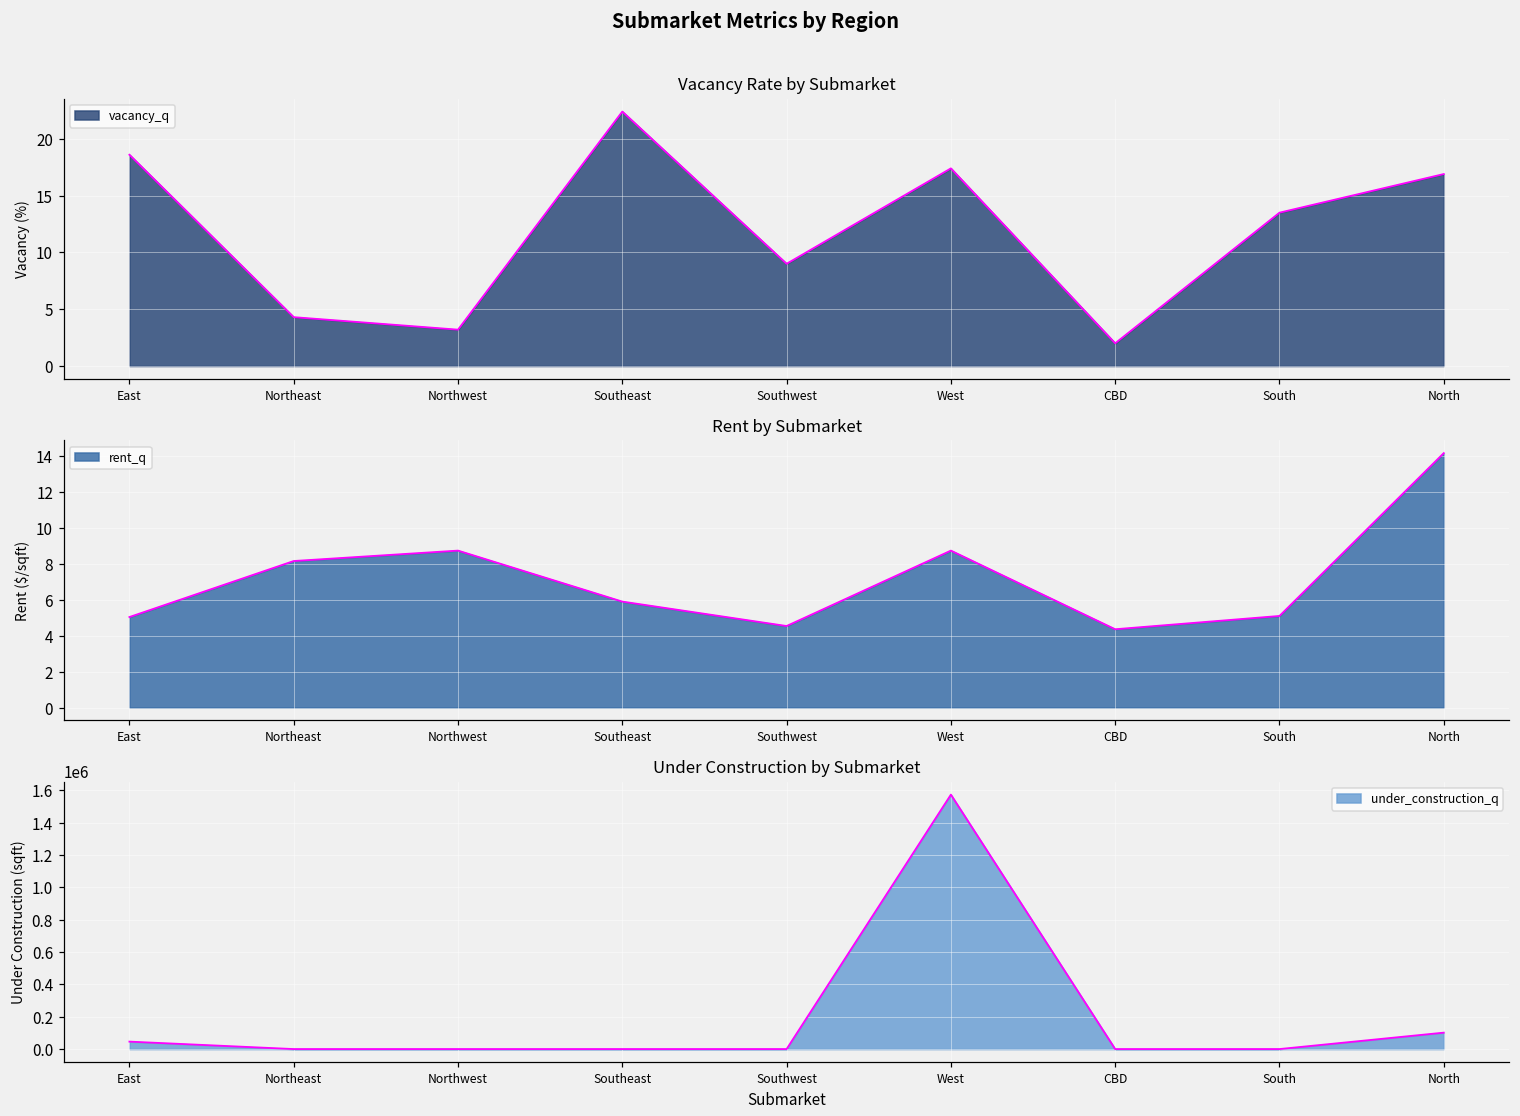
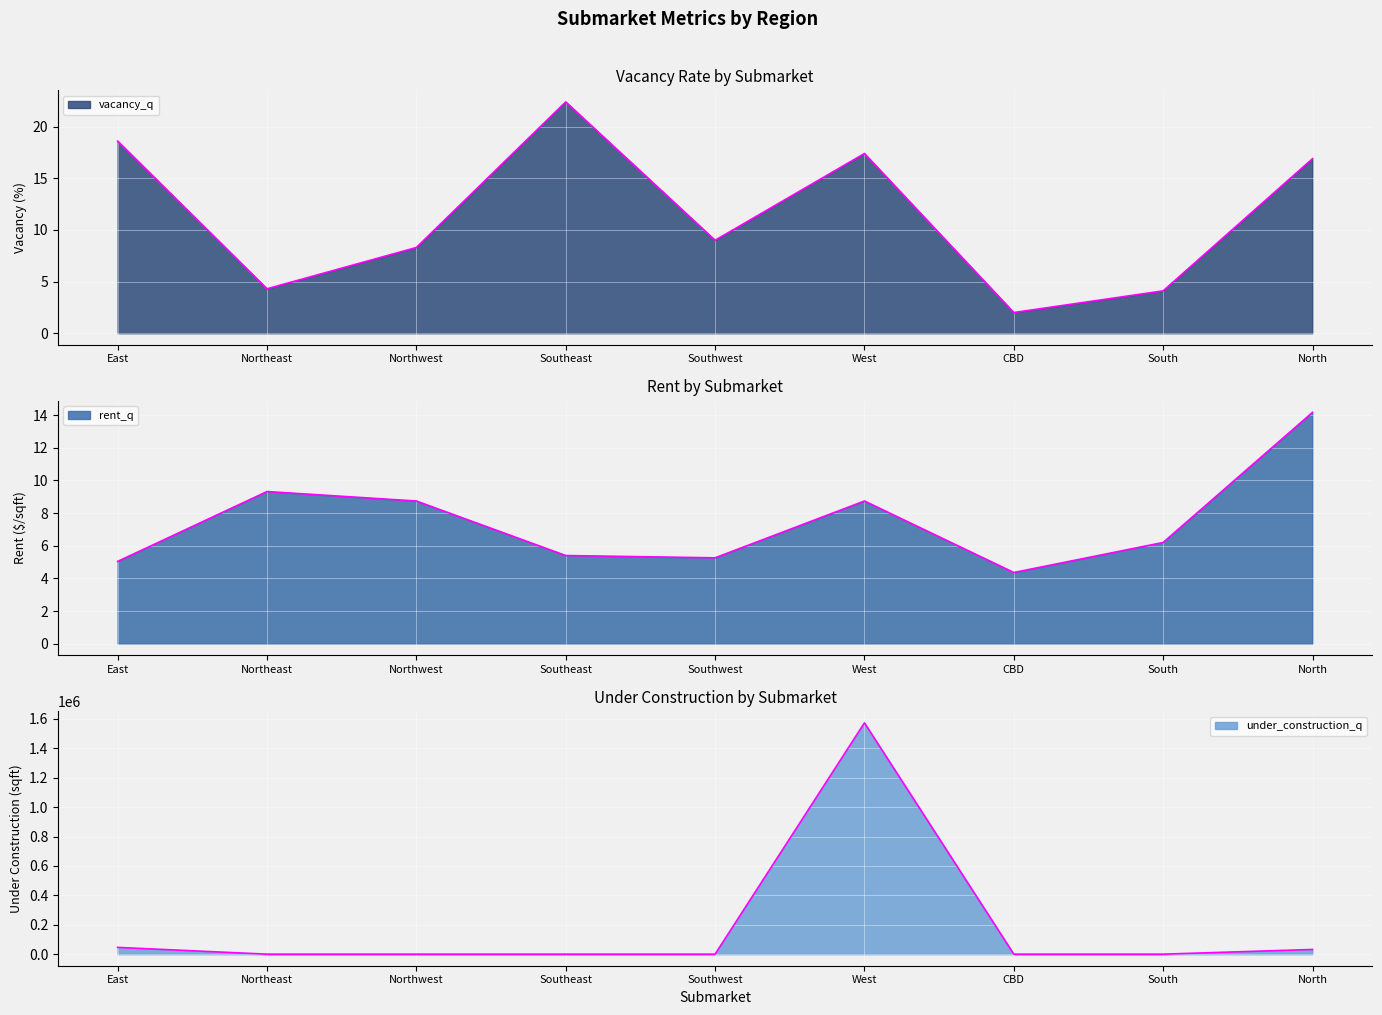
Vacancy Rate by Submarket, Northwest: 3.2 -> 8.3
Vacancy Rate by Submarket, South: 13.5 -> 4.1
Rent by Submarket, Northeast: 8.2 -> 9.3
Rent by Submarket, Southeast: 5.9 -> 5.4
Rent by Submarket, Southwest: 4.5 -> 5.3
Rent by Submarket, South: 5.1 -> 6.2
Under Construction by Submarket, North: 100000 -> 30000
